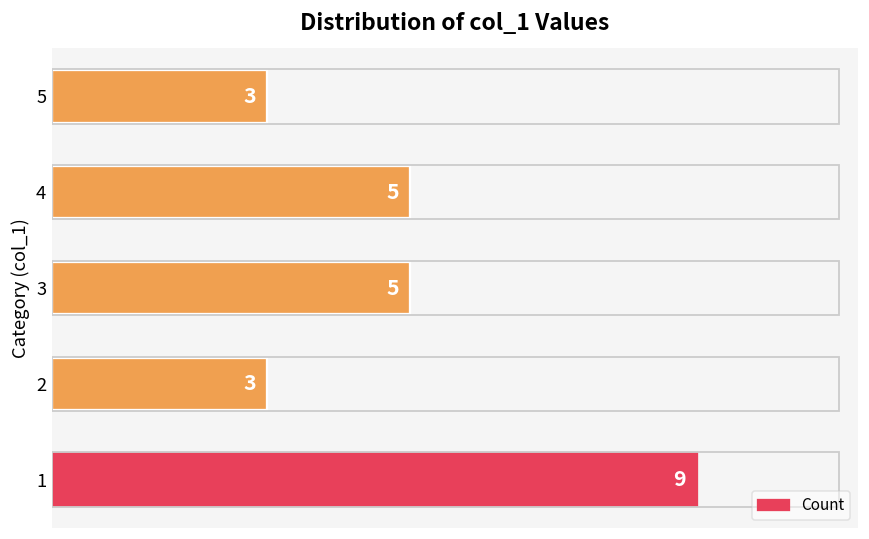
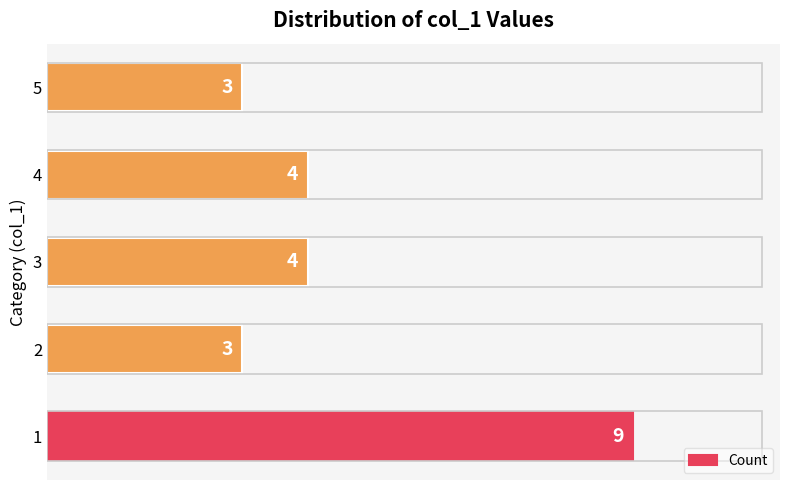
4: 5 -> 4
3: 5 -> 4
